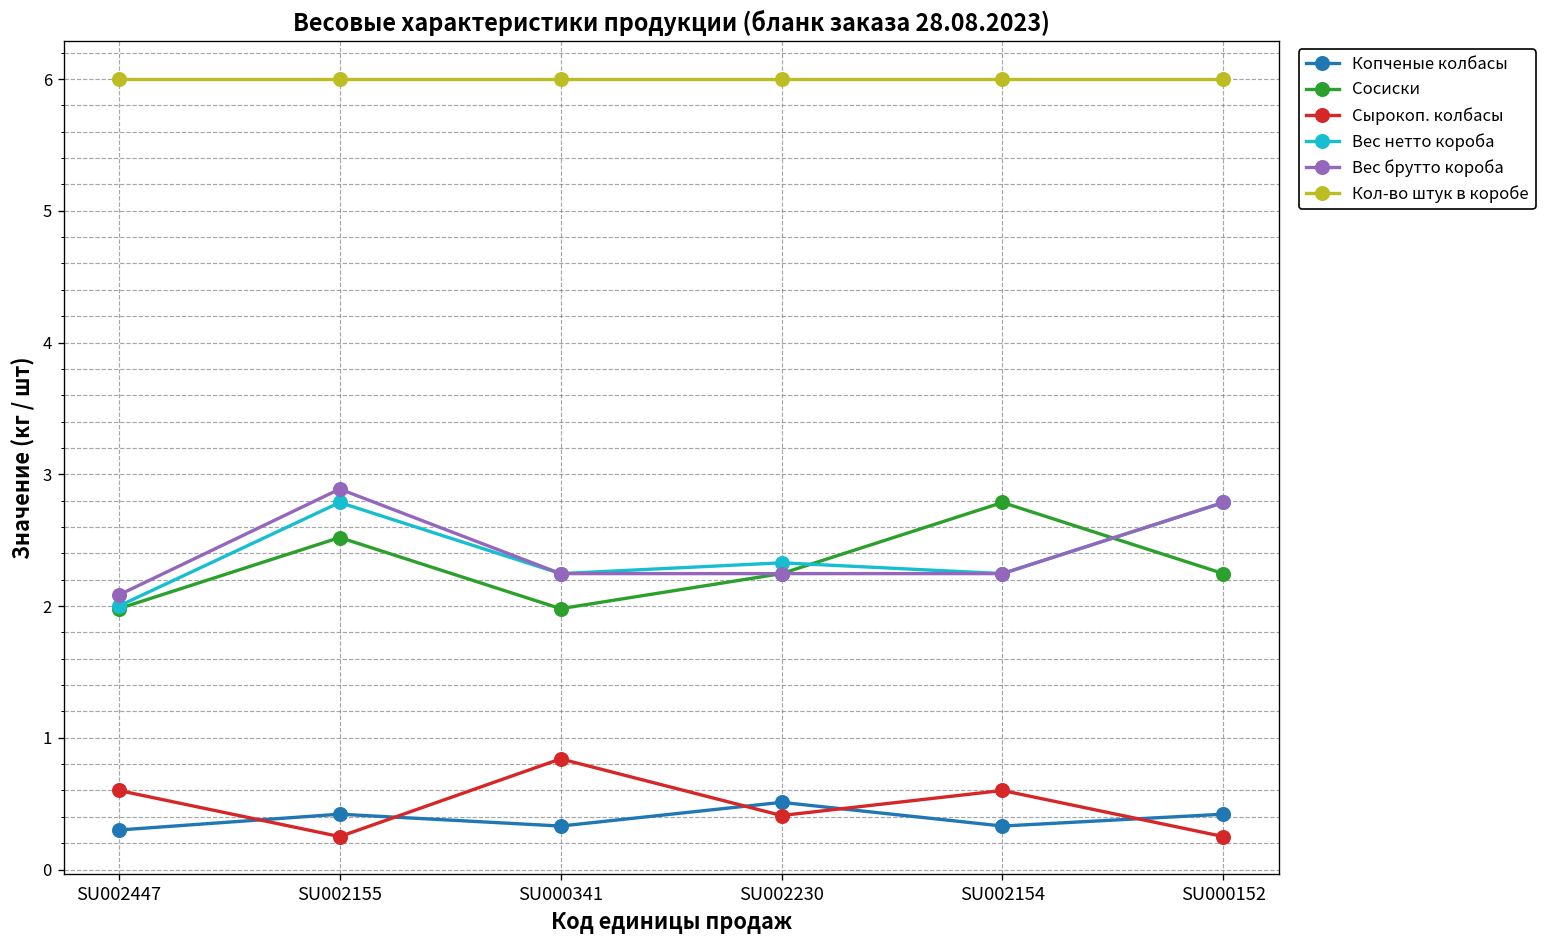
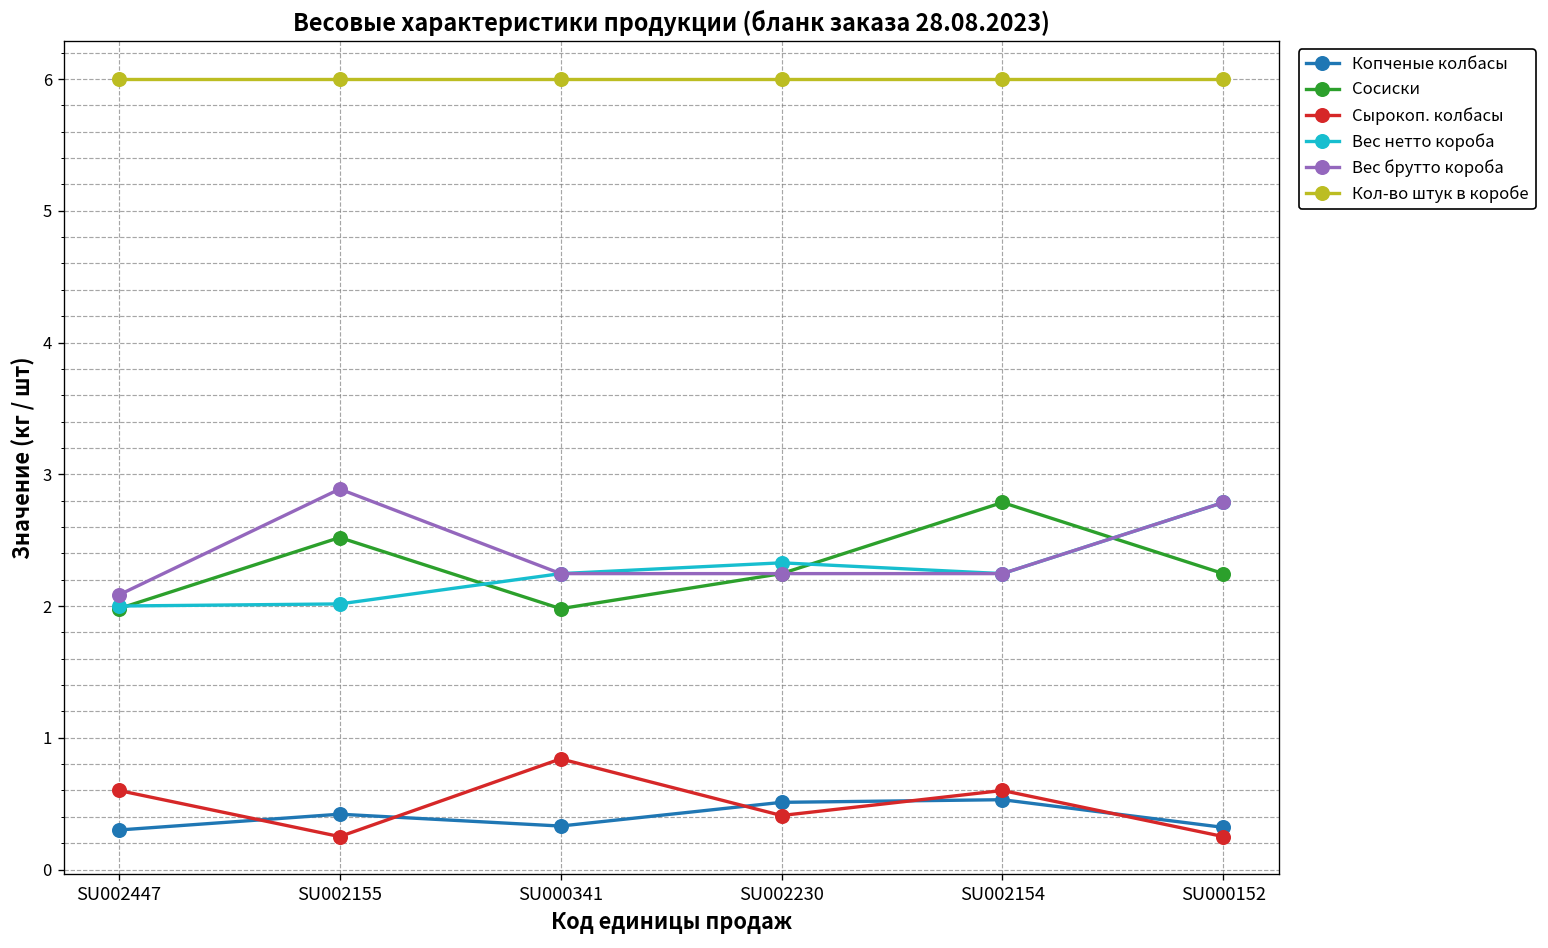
Вес нетто короба, SU002155: 2.79 -> 2.02
Копченые колбасы, SU002154: 0.33 -> 0.53
Копченые колбасы, SU000152: 0.42 -> 0.32
